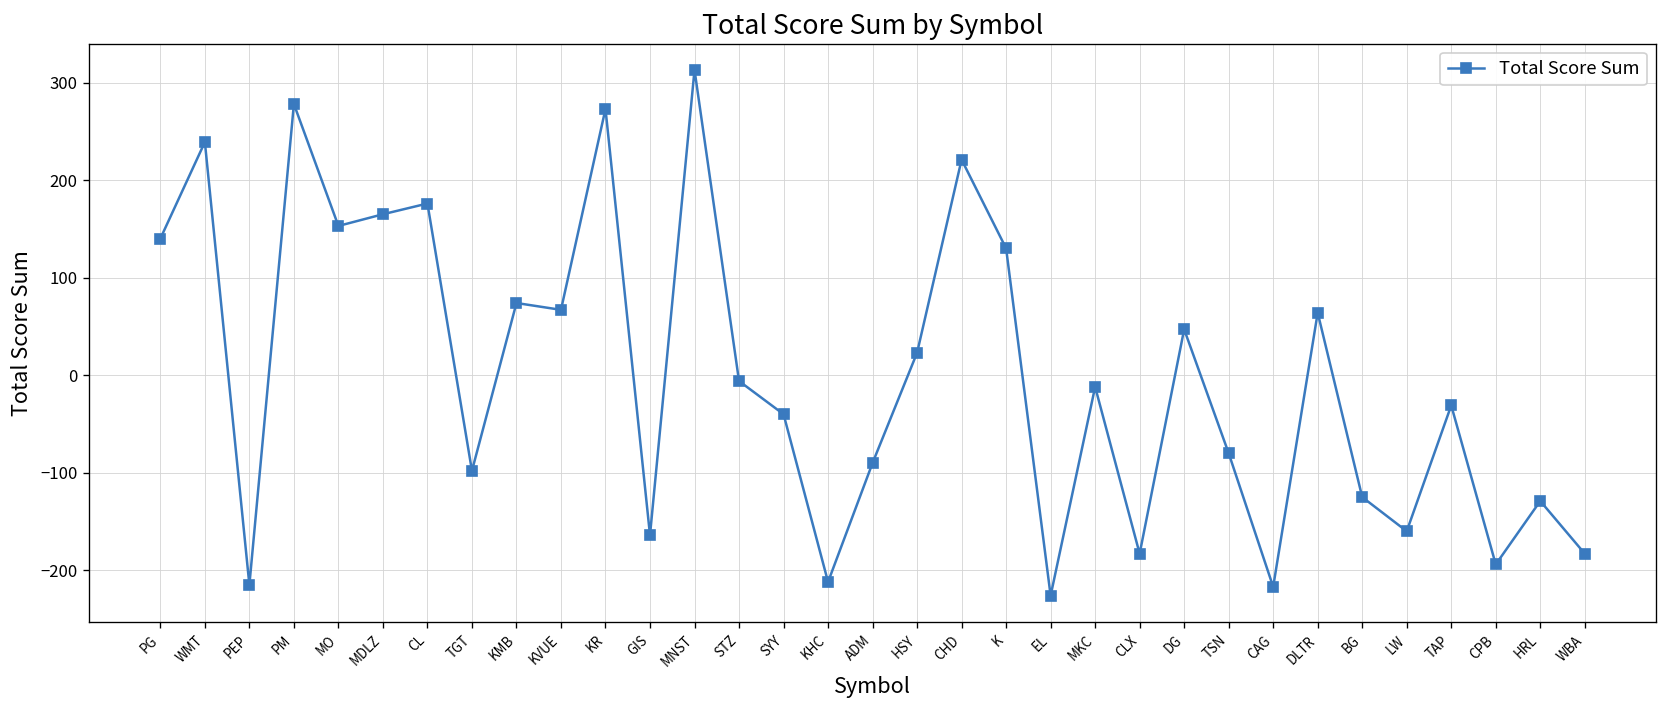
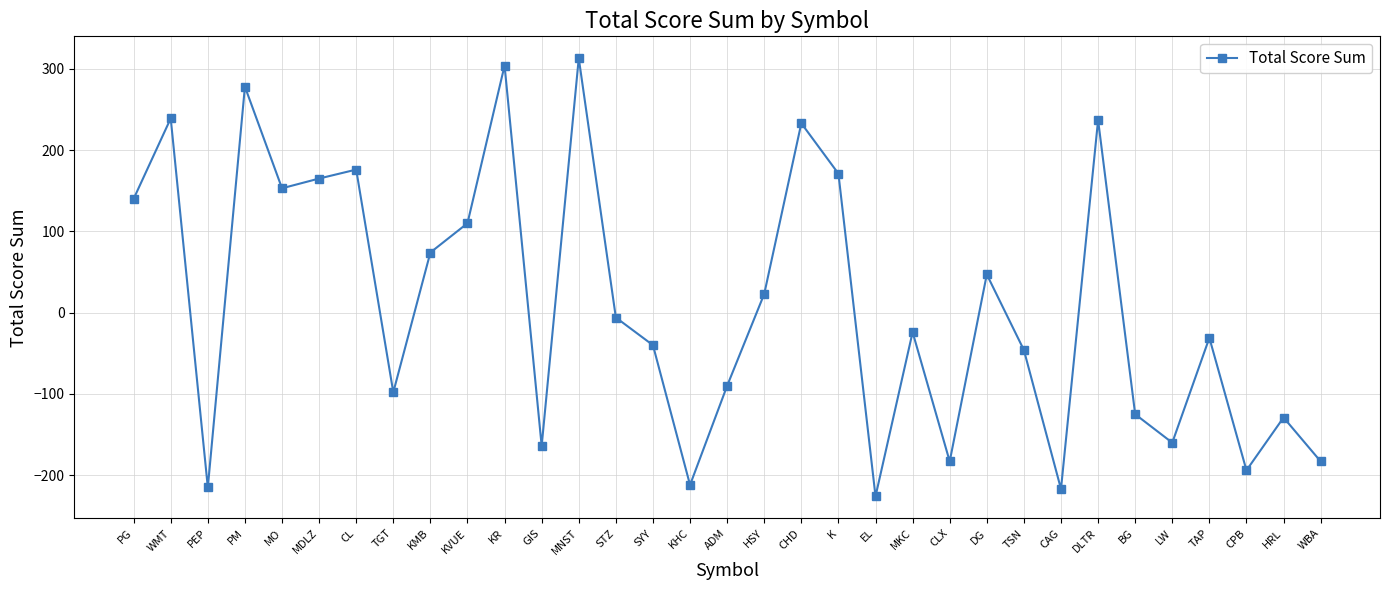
KVUE: 70 -> 110
KR: 270 -> 300
CHD: 220 -> 230
K: 130 -> 170
MKC: -10 -> -20
TSN: -80 -> -50
DLTR: 60 -> 240
